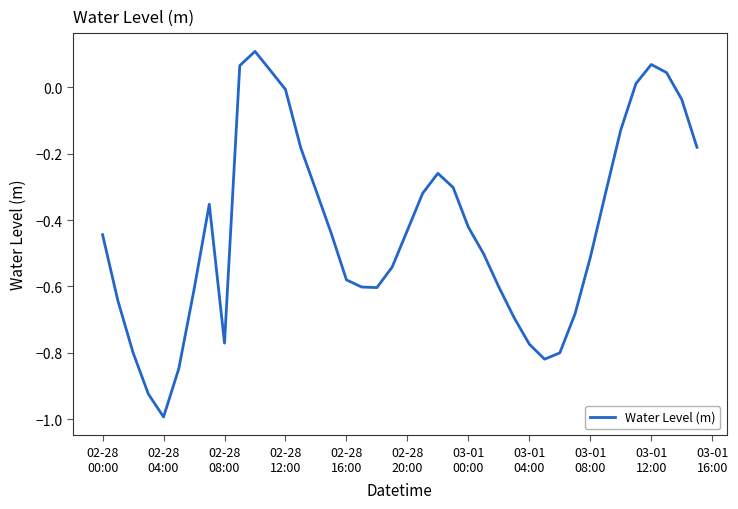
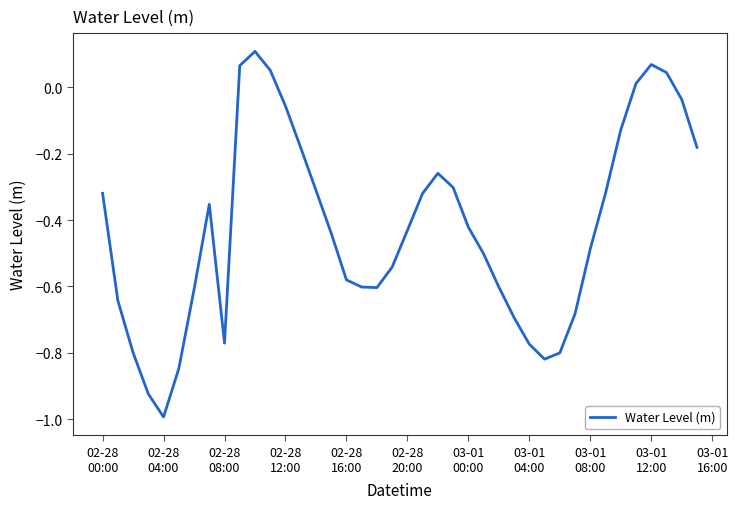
02-28 00:00: -0.44 -> -0.32
02-28 12:00: -0.01 -> -0.06
03-01 08:00: -0.51 -> -0.49
